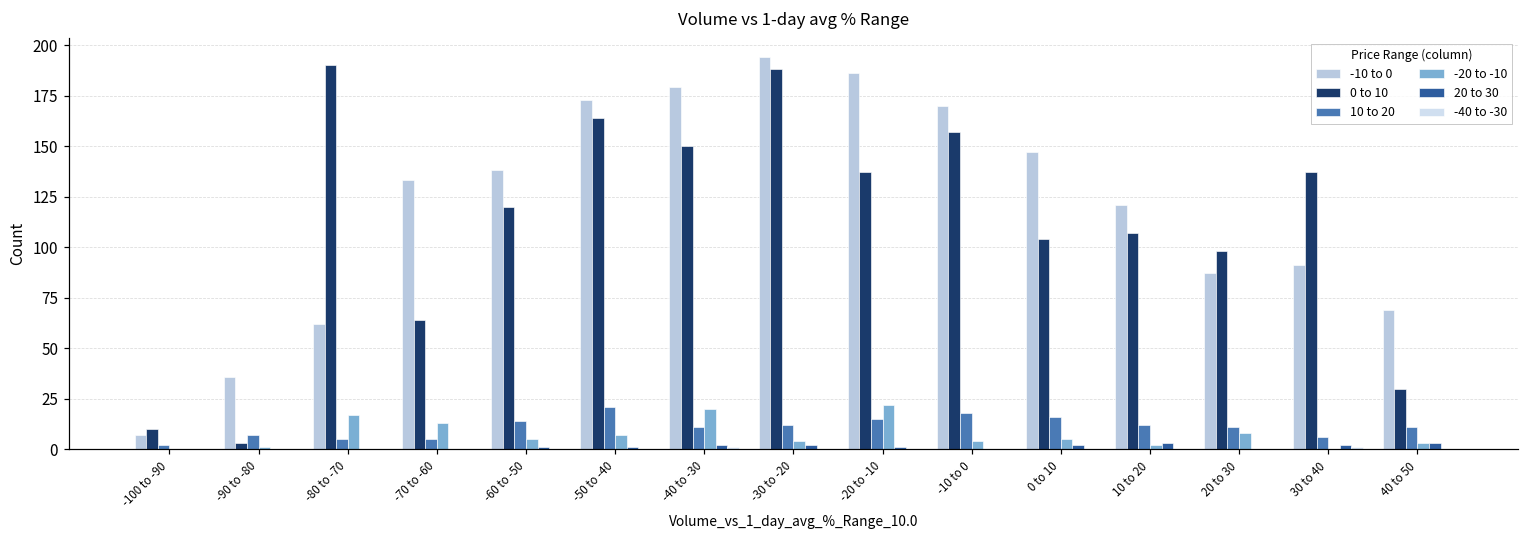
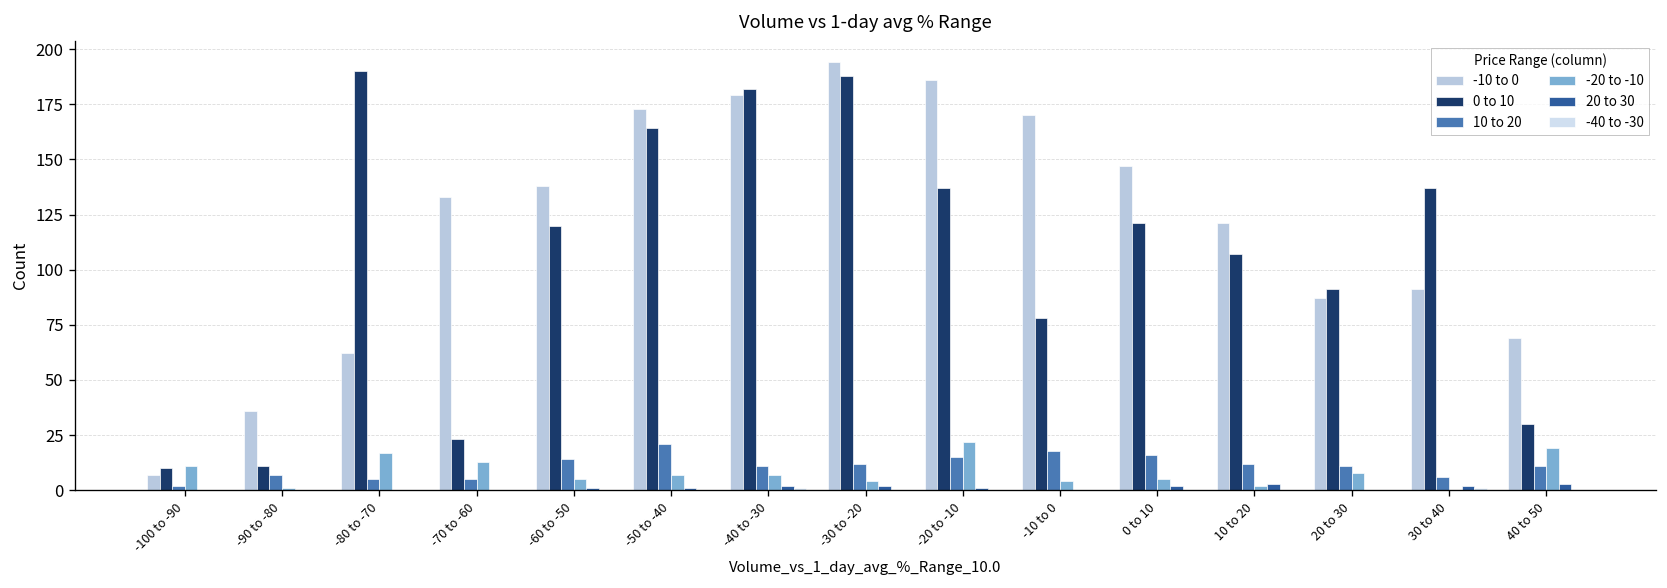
-20 to -10, -100 to -90: 0 -> 11
0 to 10, -90 to -80: 3 -> 11
0 to 10, -70 to -60: 64 -> 23
0 to 10, -40 to -30: 150 -> 182
-20 to -10, -40 to -30: 20 -> 7
0 to 10, -10 to 0: 157 -> 78
0 to 10, 0 to 10: 104 -> 121
0 to 10, 20 to 30: 98 -> 91
-20 to -10, 40 to 50: 3 -> 19
